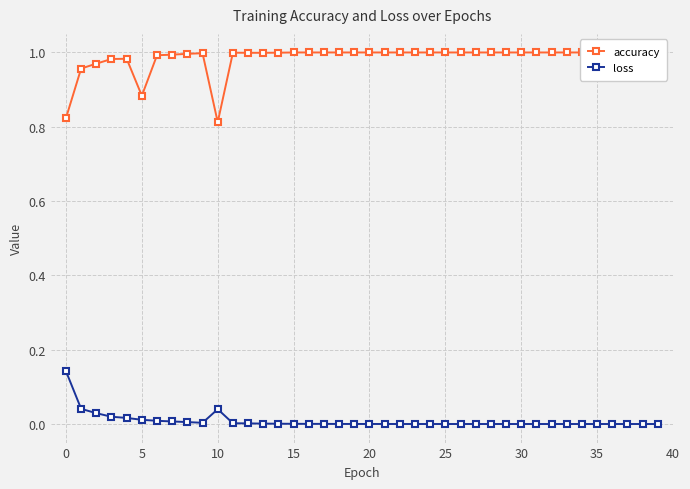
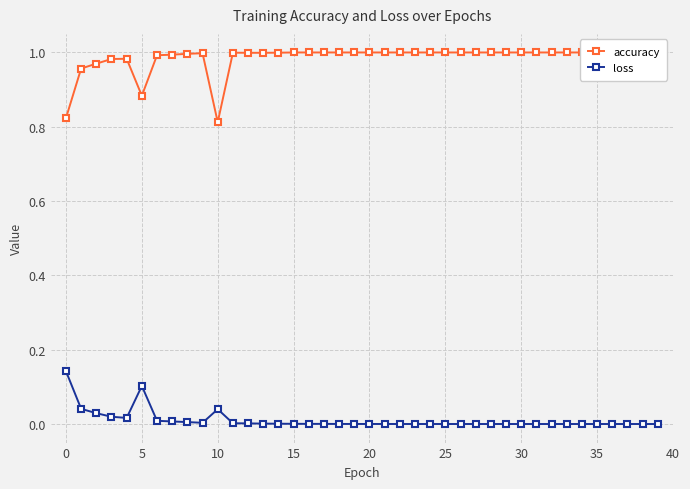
loss, 5: 0.01 -> 0.10
